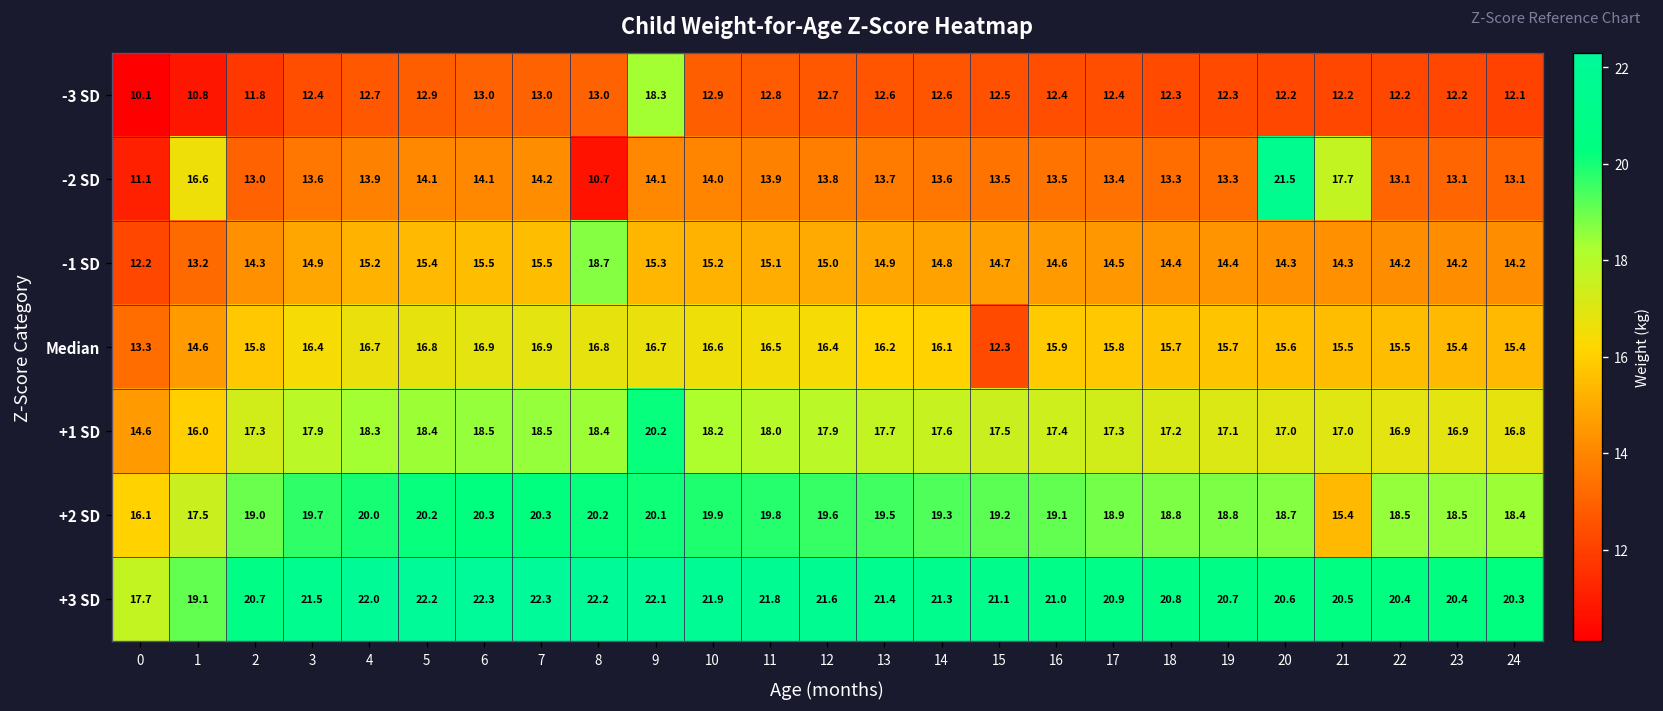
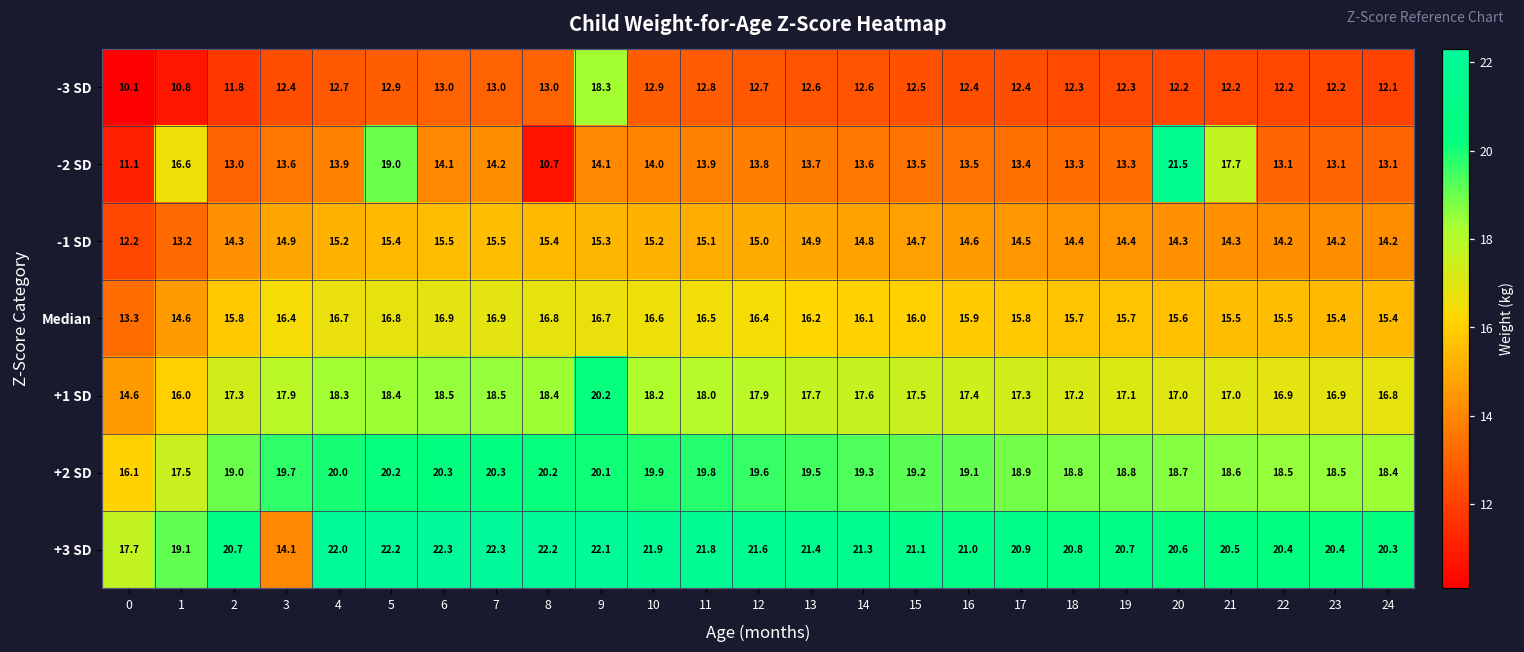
-2 SD, 5: 14.1 -> 19.0
-1 SD, 8: 18.7 -> 15.4
Median, 15: 12.3 -> 16.0
+2 SD, 21: 15.4 -> 18.6
+3 SD, 3: 21.5 -> 14.1
